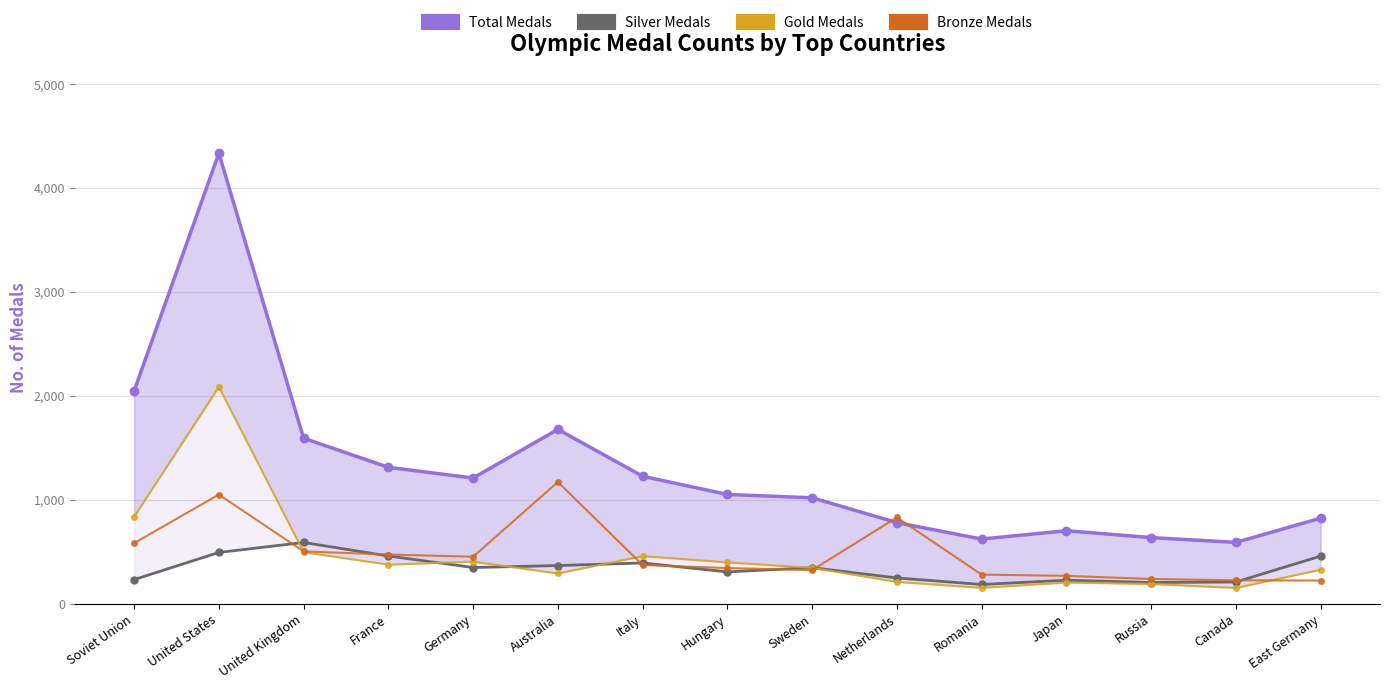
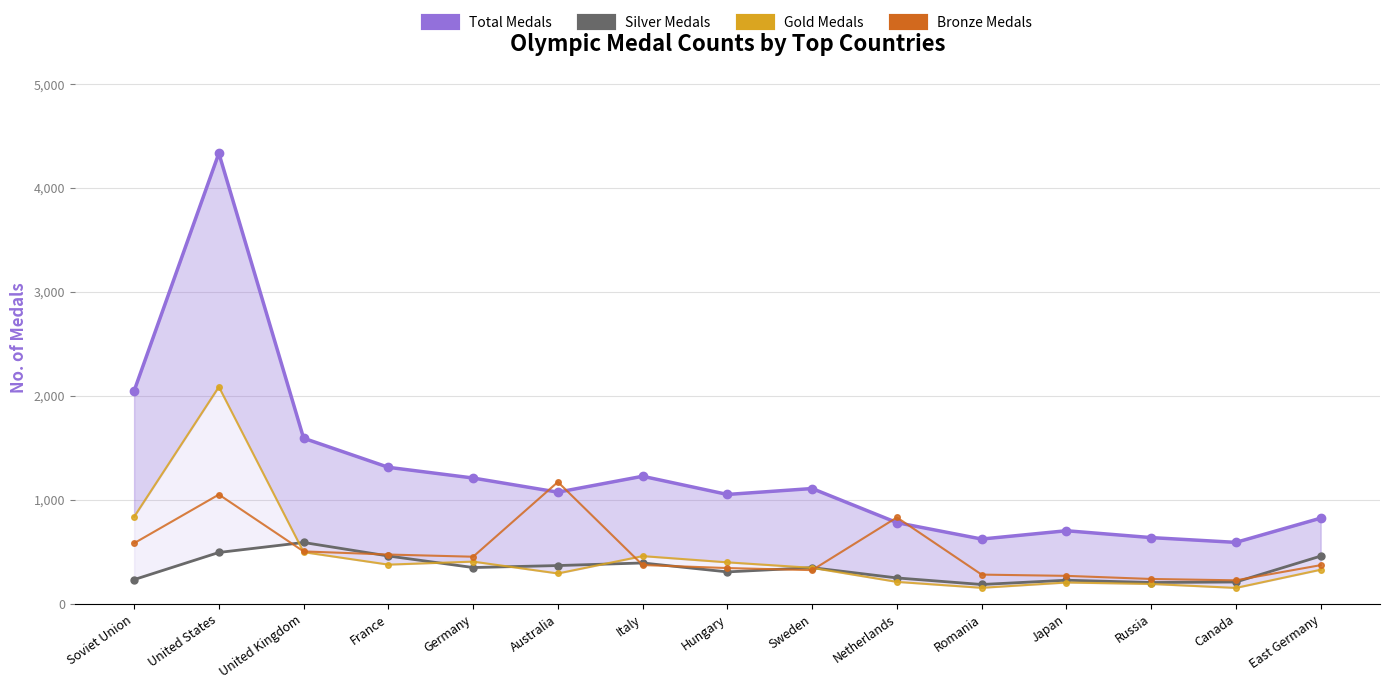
Total Medals, Australia: 1,680 -> 1,080
Total Medals, Sweden: 1,020 -> 1,110
Bronze Medals, East Germany: 230 -> 370
